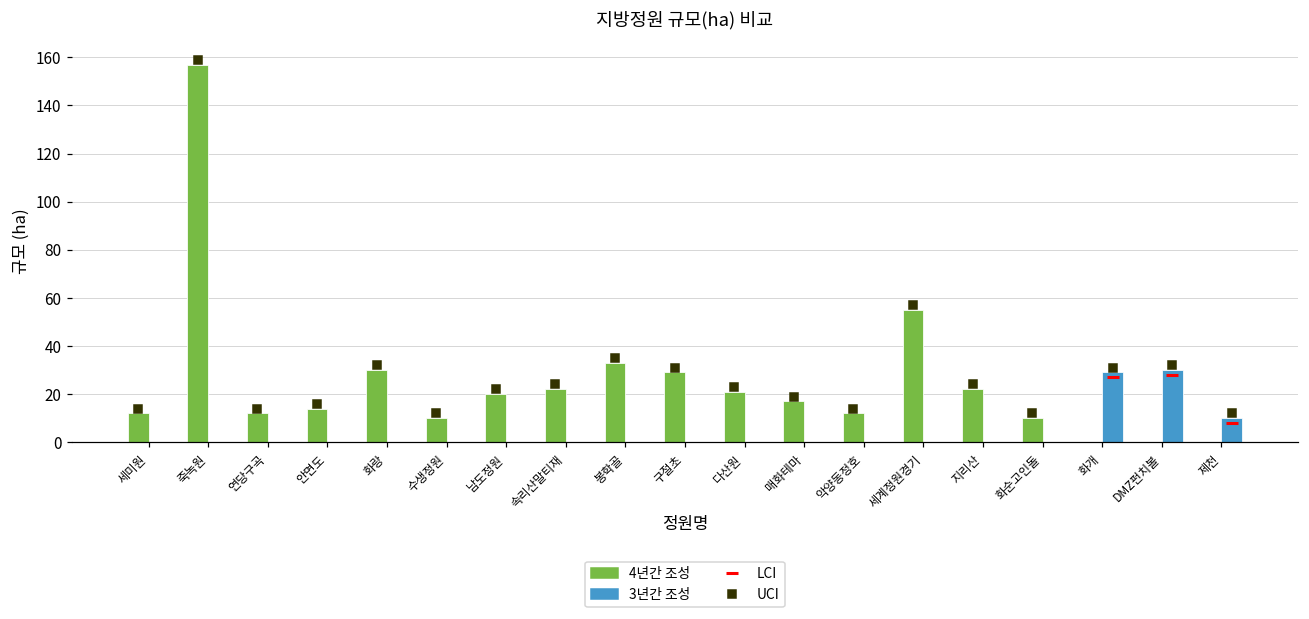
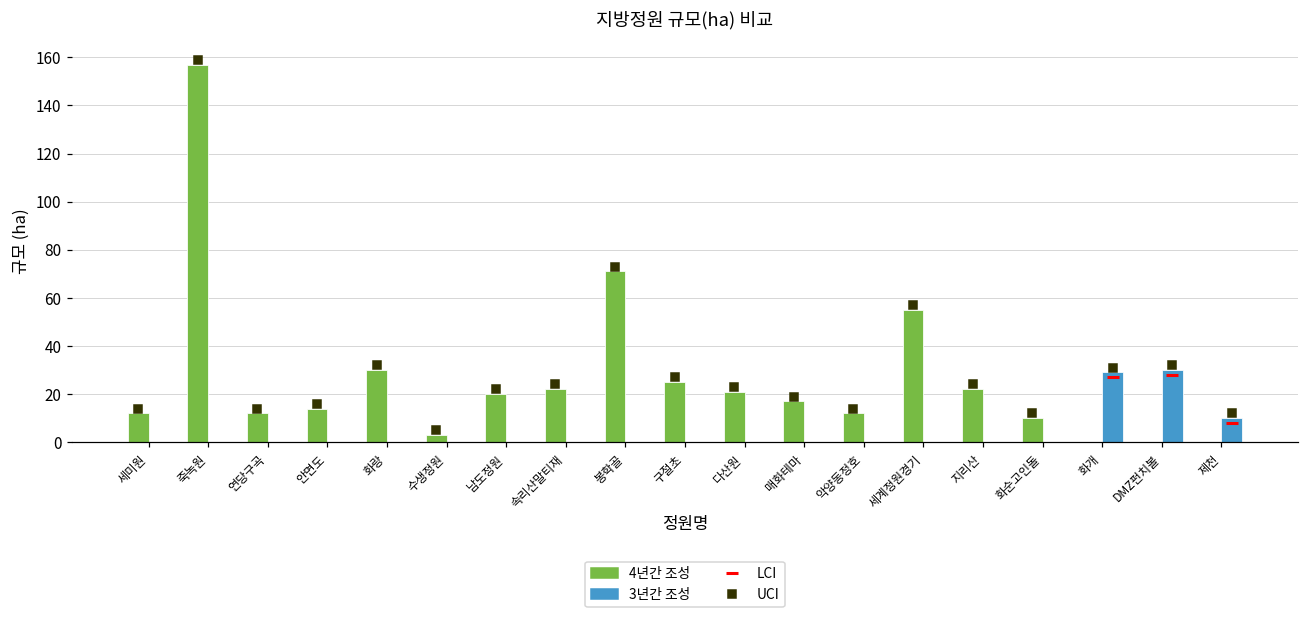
4년간 조성, 수생정원: 10 -> 3
4년간 조성, 봉학골: 33 -> 71
4년간 조성, 구절초: 29 -> 25
